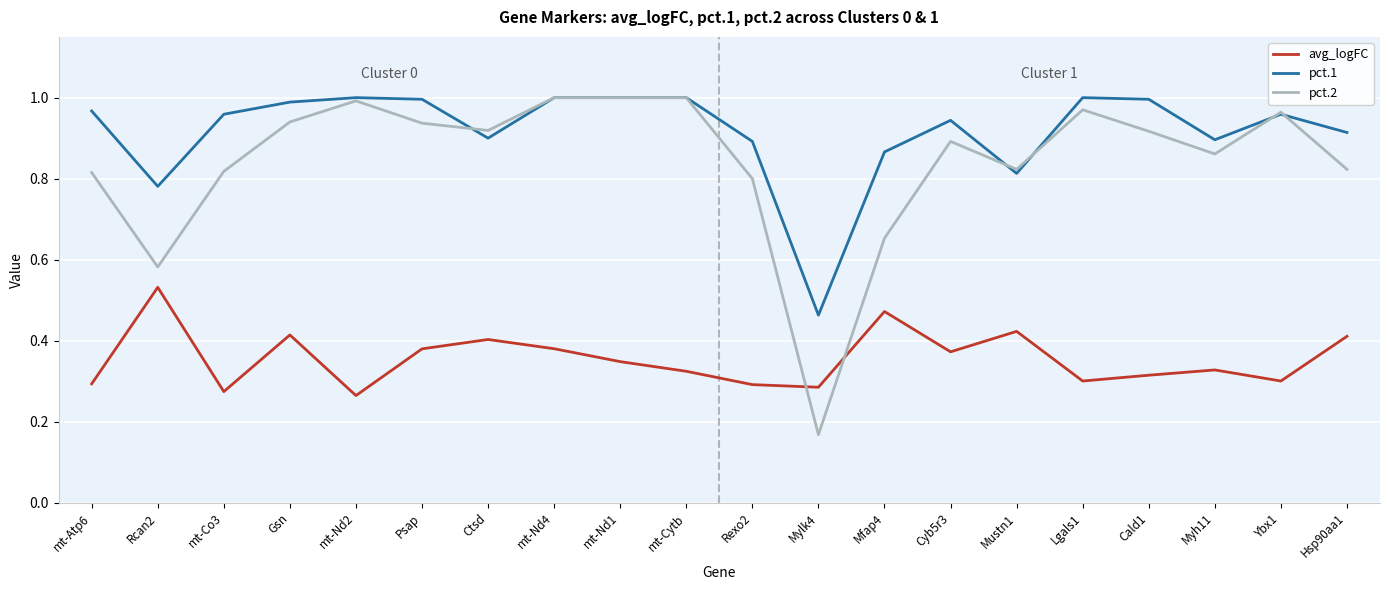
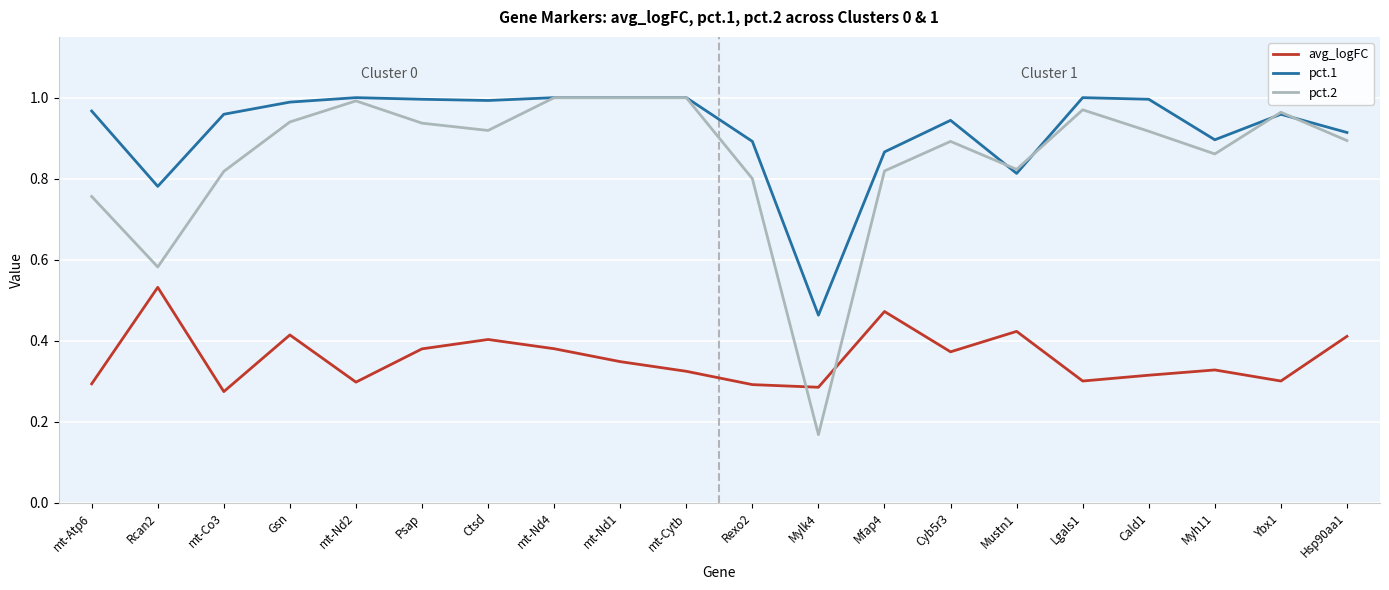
pct.2, mt-Atp6: 0.82 -> 0.76
avg_logFC, mt-Nd2: 0.26 -> 0.30
pct.1, Ctsd: 0.90 -> 0.99
pct.2, Mfap4: 0.65 -> 0.82
pct.2, Hsp90aa1: 0.82 -> 0.89
